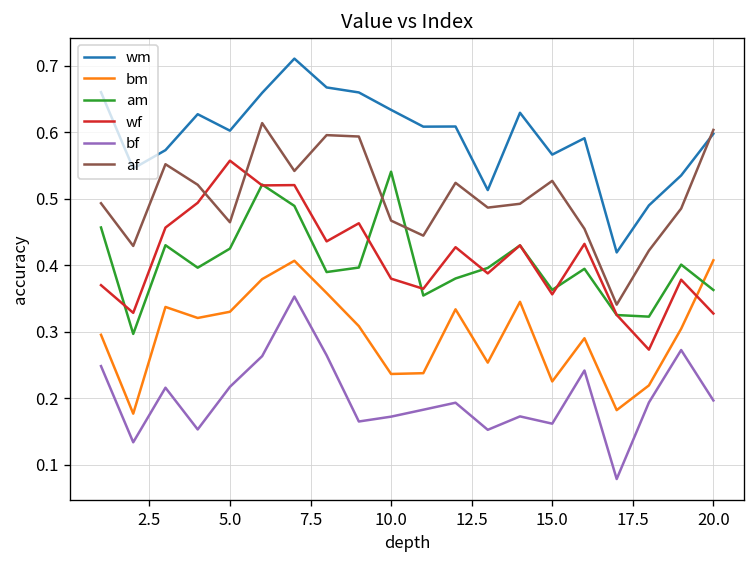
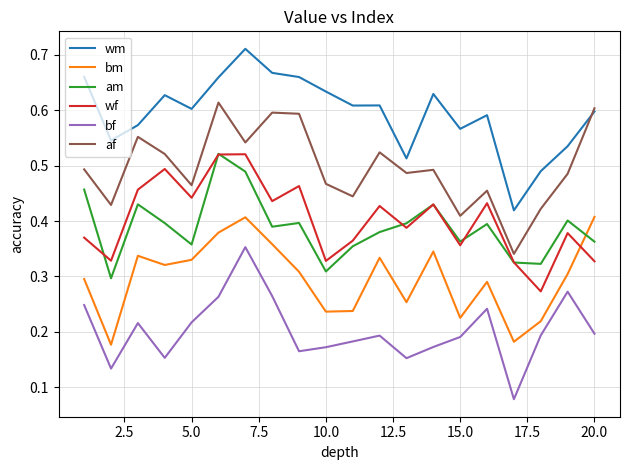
am, 5.0: 0.43 -> 0.36
wf, 5.0: 0.56 -> 0.44
am, 10.0: 0.54 -> 0.31
wf, 10.0: 0.38 -> 0.33
bf, 15.0: 0.16 -> 0.19
af, 15.0: 0.53 -> 0.41
